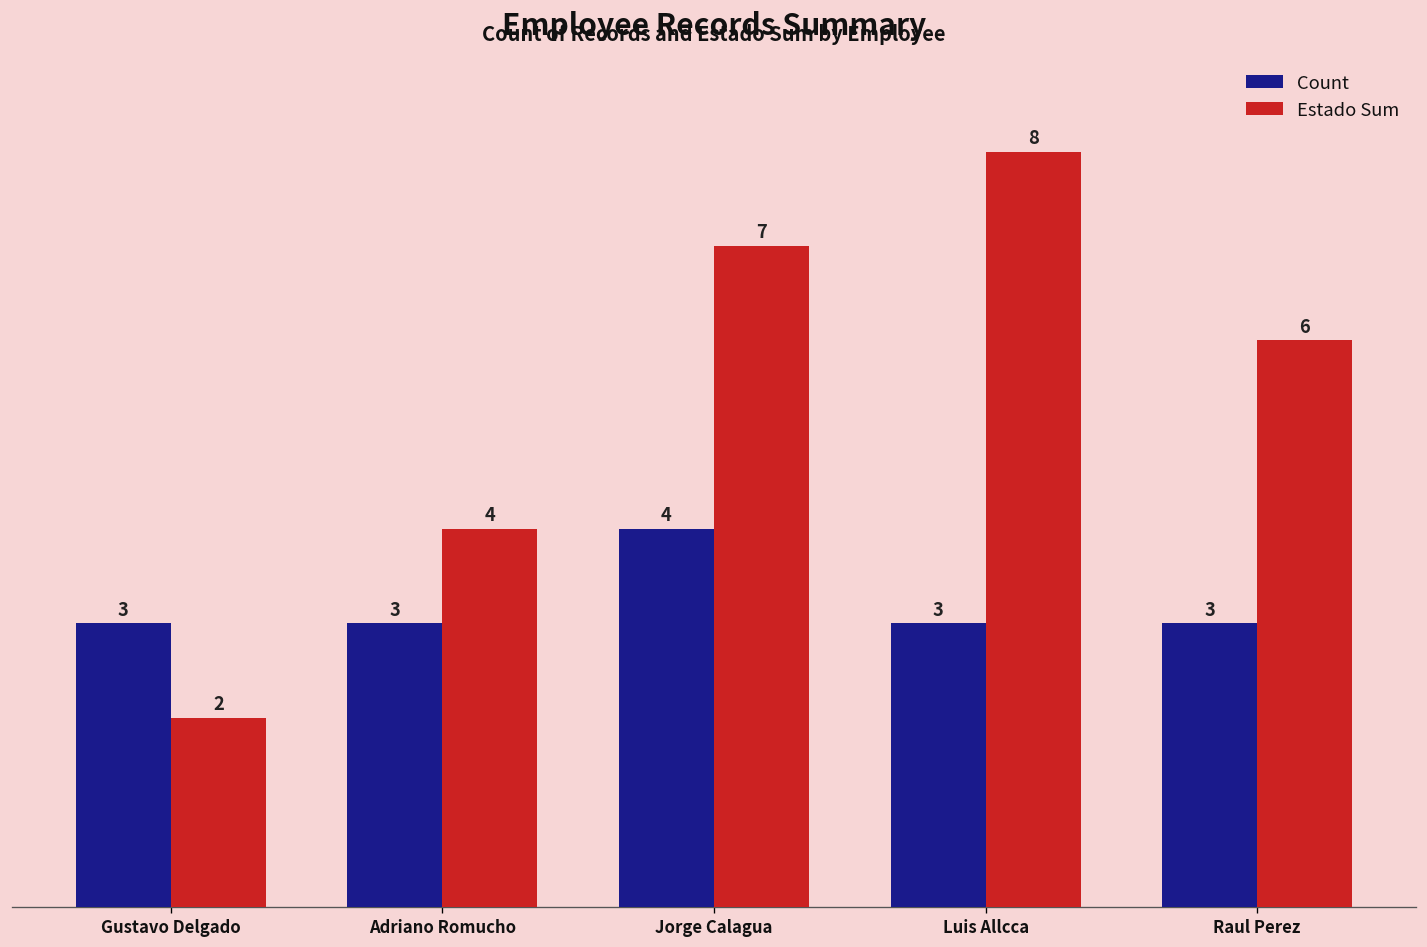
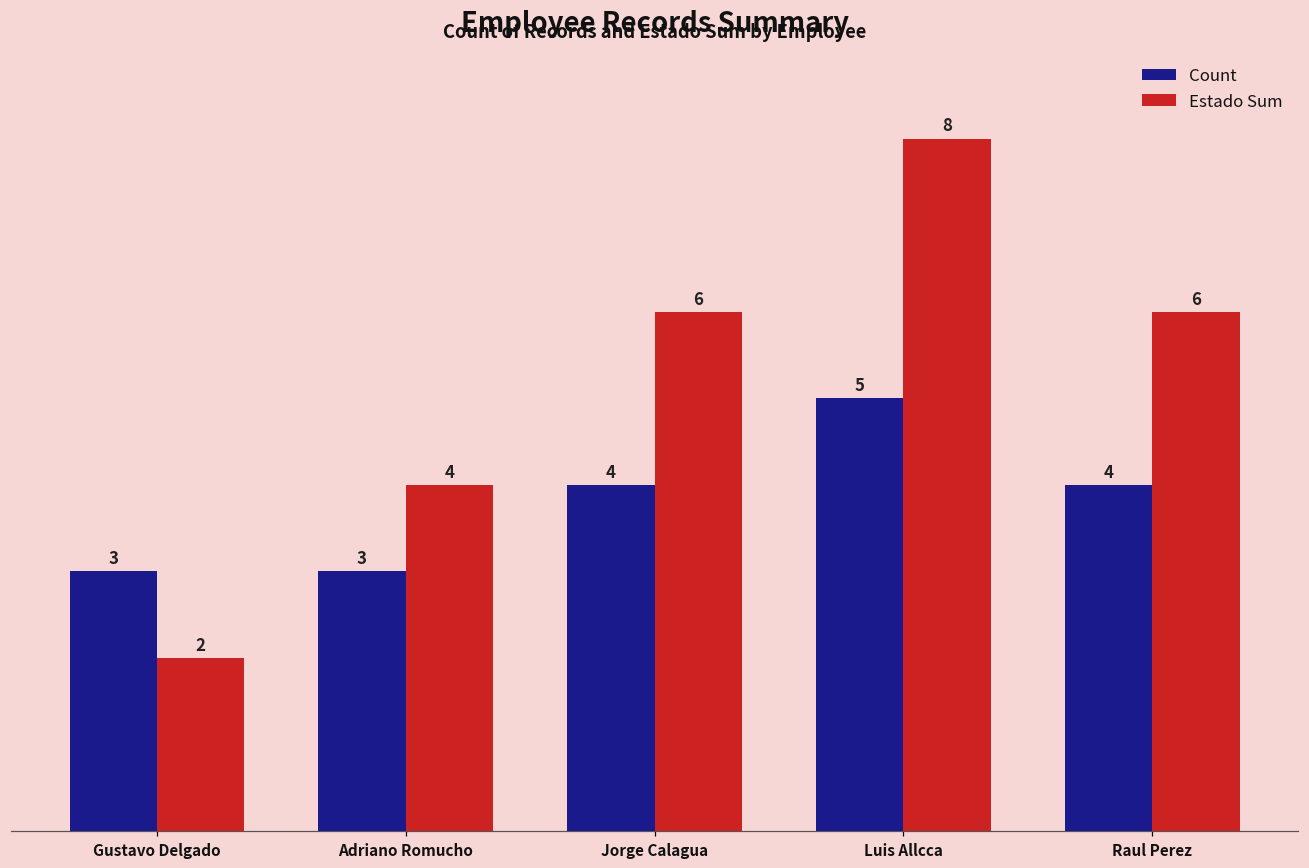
Estado Sum, Jorge Calagua: 7 -> 6
Count, Luis Allcca: 3 -> 5
Count, Raul Perez: 3 -> 4
